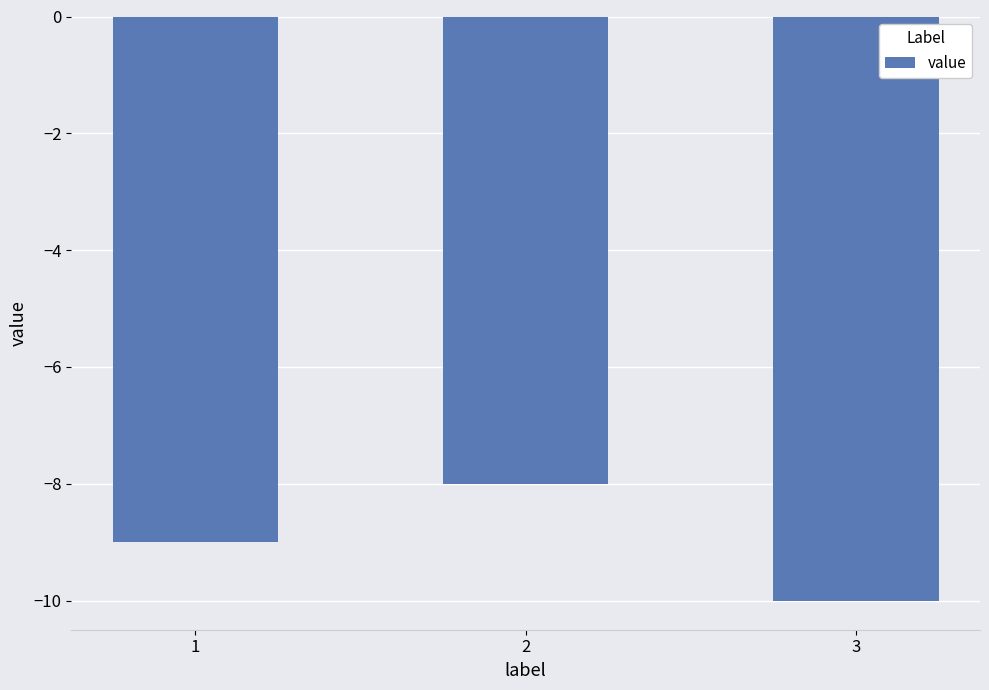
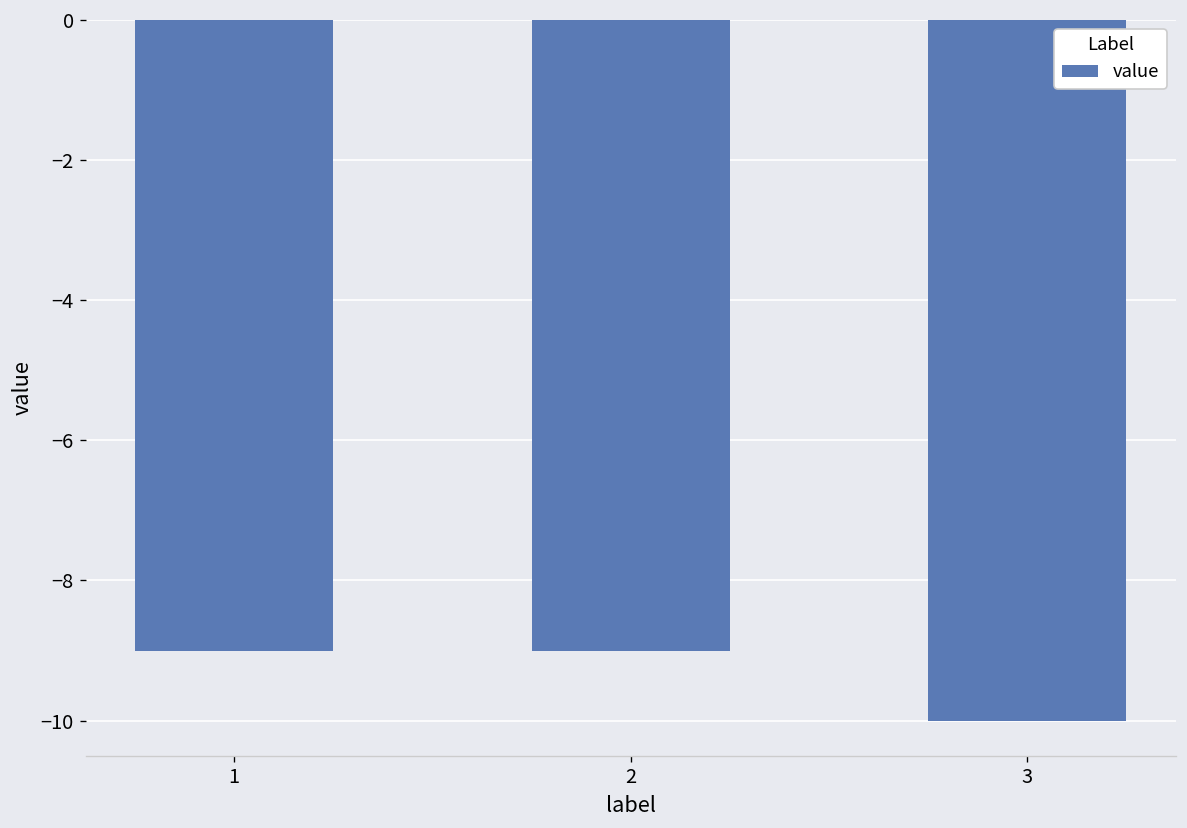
2: -8 -> -9
